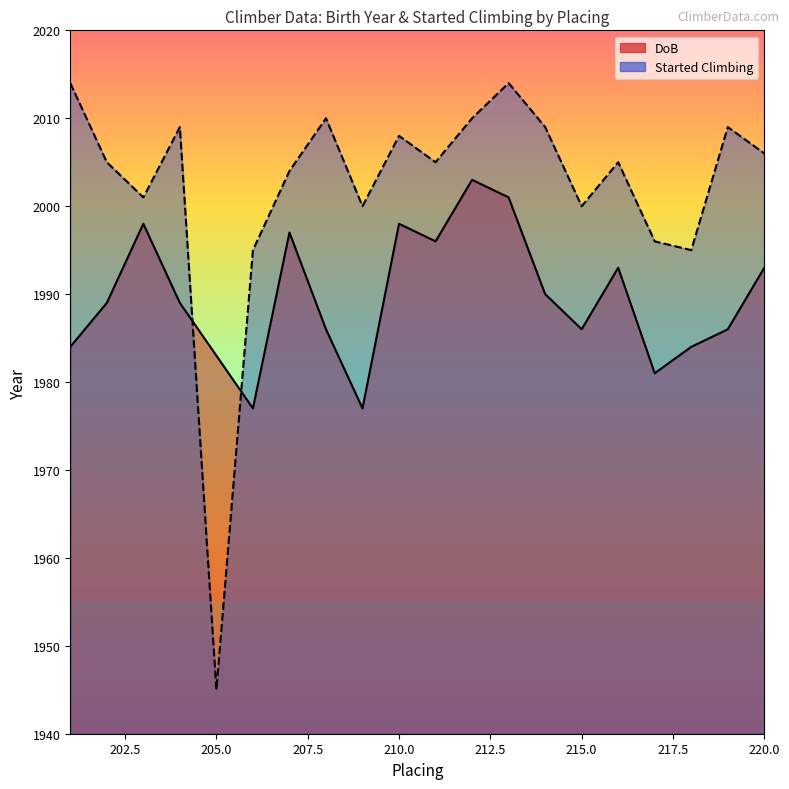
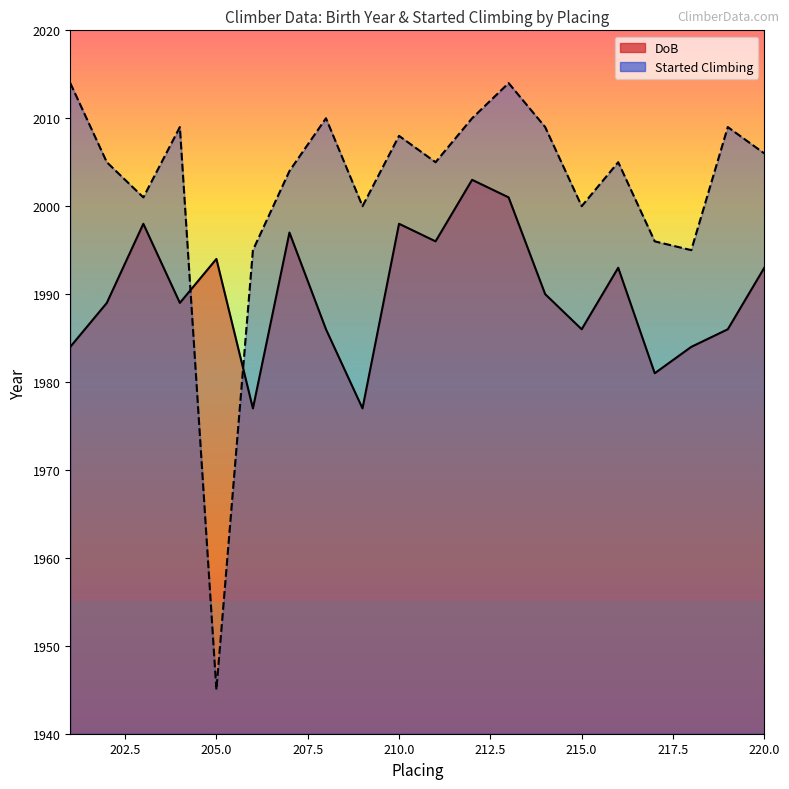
DoB, 205.0: 1983 -> 1994
